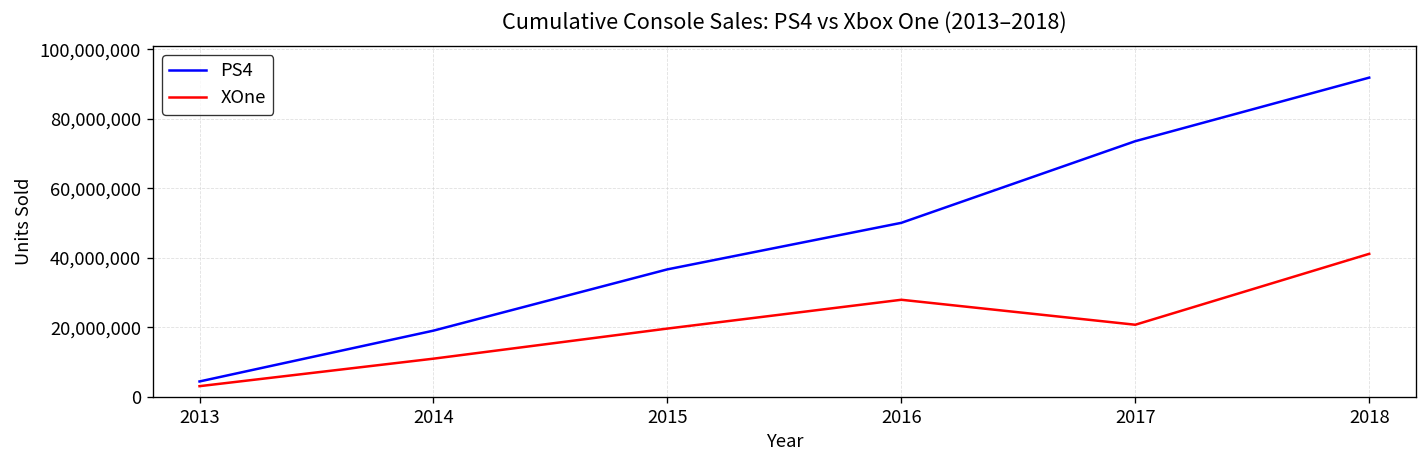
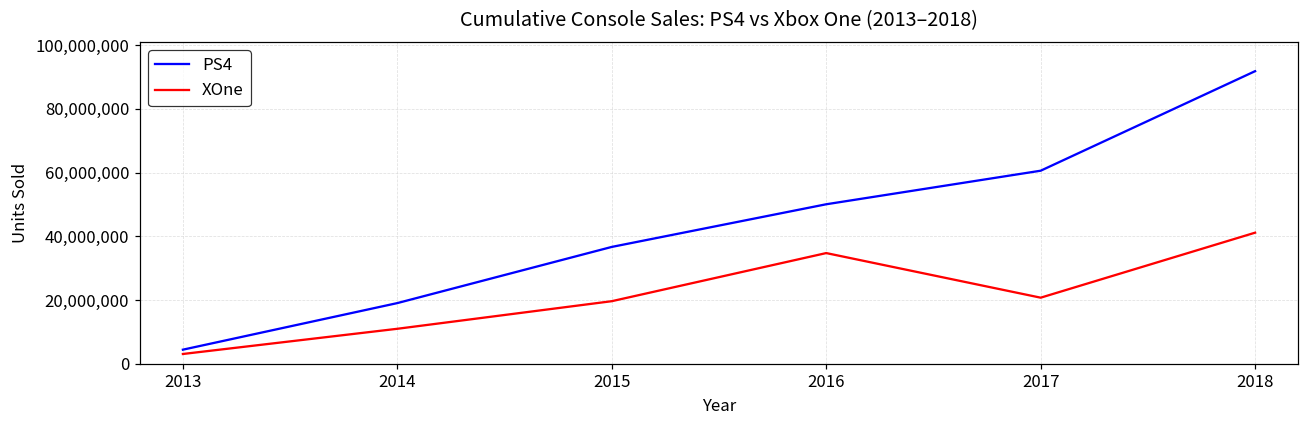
XOne, 2016: 28,000,000 -> 35,000,000
PS4, 2017: 74,000,000 -> 61,000,000
